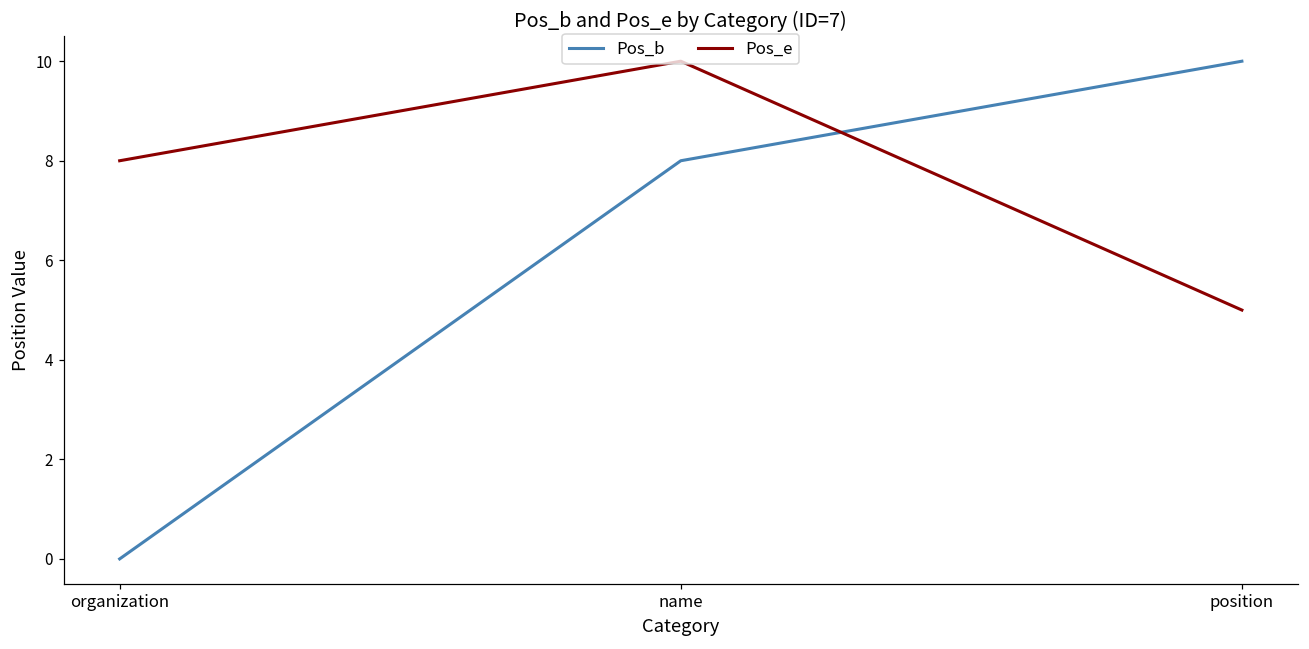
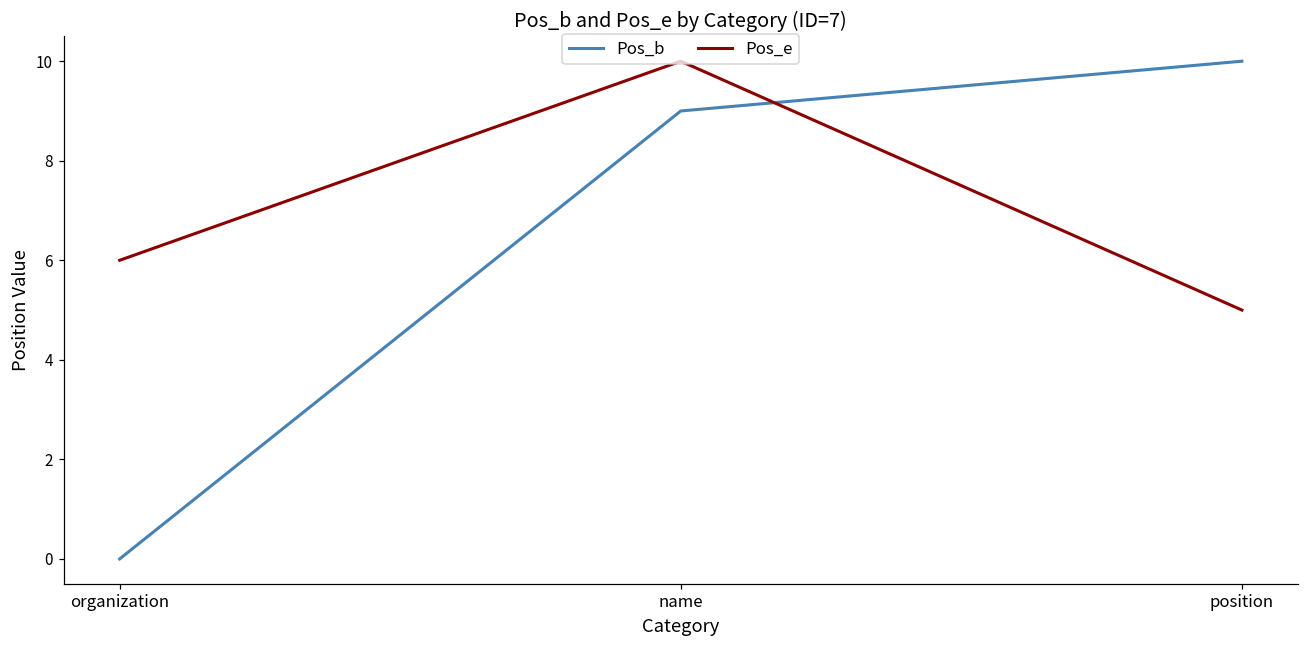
Pos_e, organization: 8 -> 6
Pos_b, name: 8 -> 9
